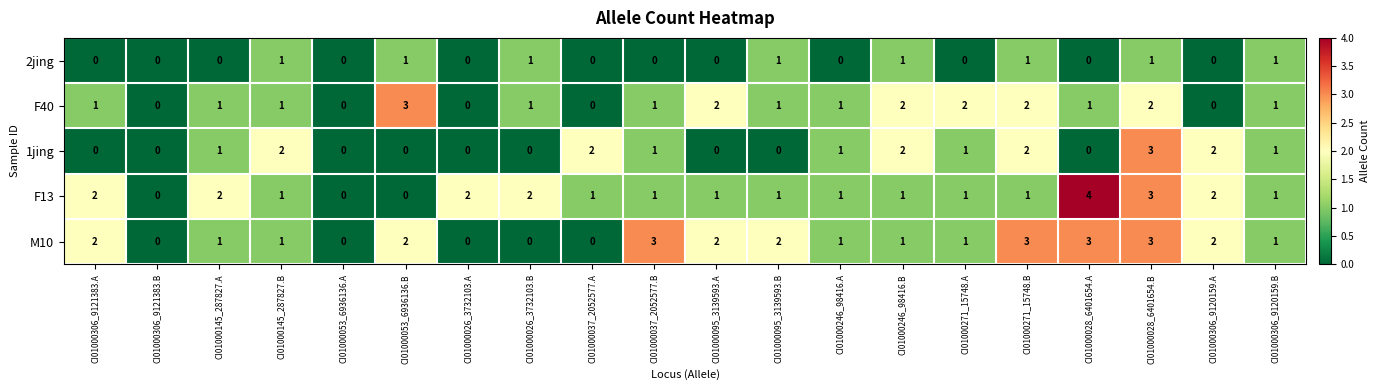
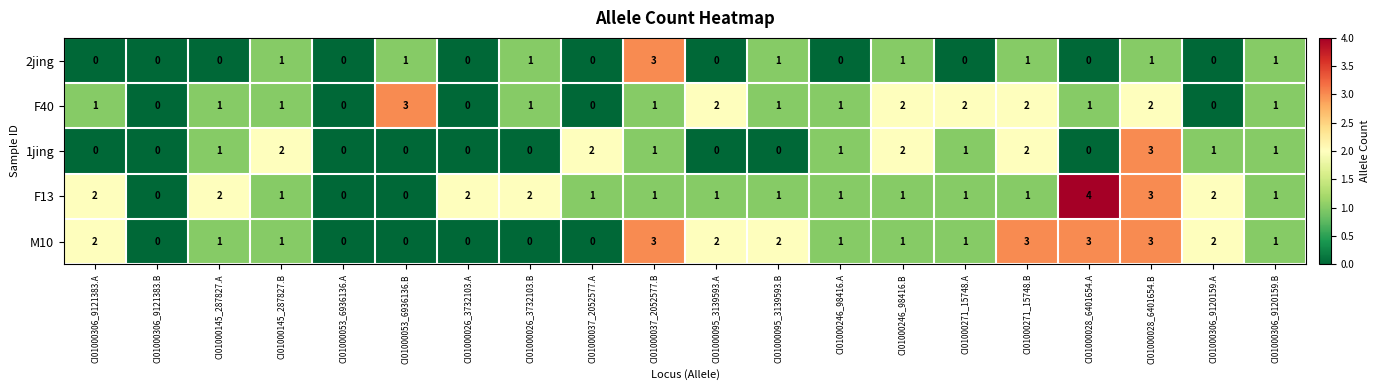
2jing, CI01000037_2052577.B: 0 -> 3
1jing, CI01000306_9120159.A: 2 -> 1
M10, CI01000053_6936136.B: 2 -> 0
